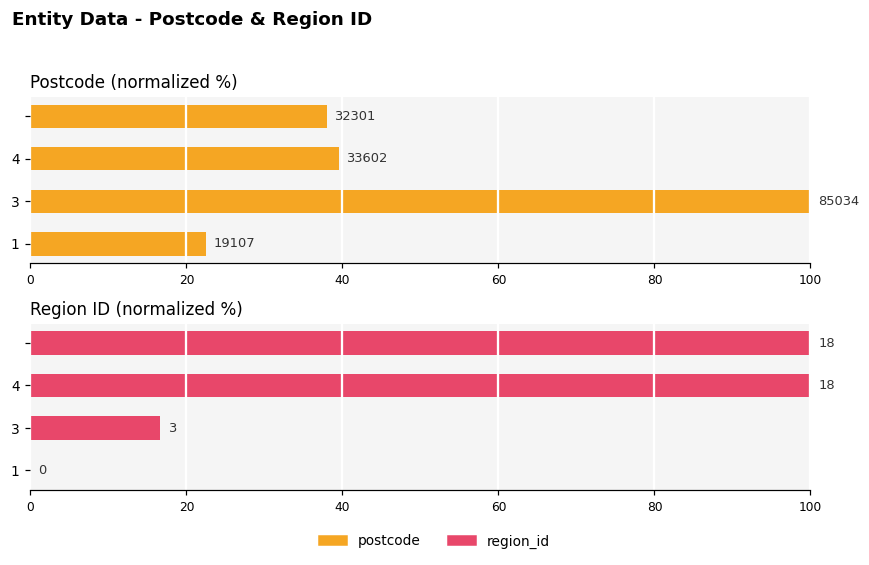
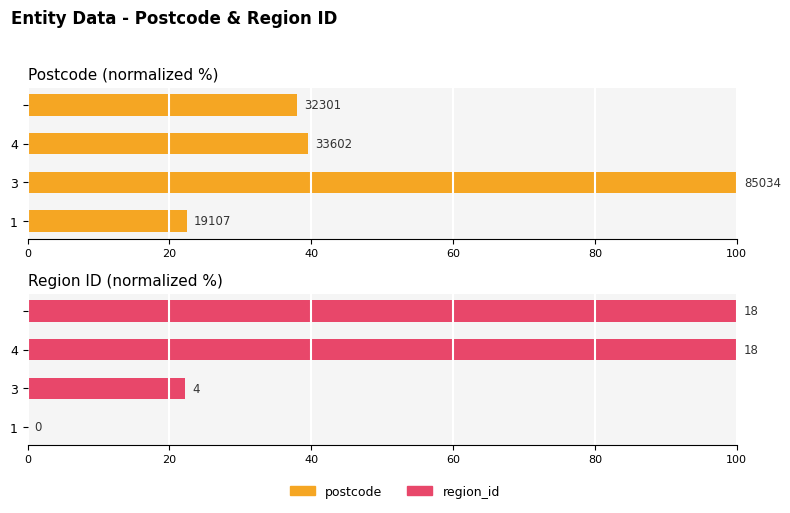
Region ID (normalized %), 3: 3 -> 4
